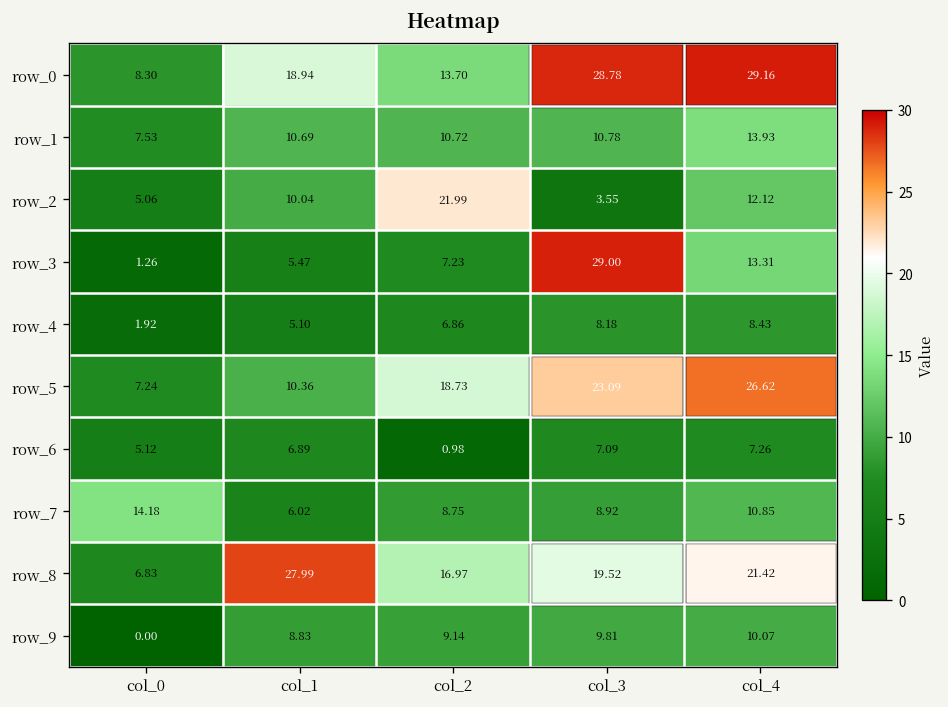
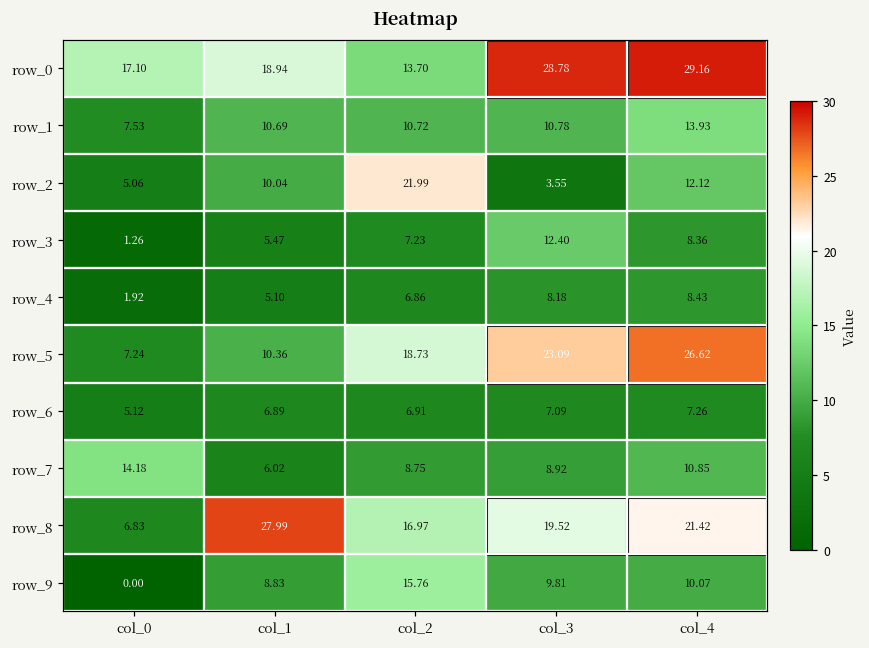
row_0, col_0: 8.30 -> 17.10
row_3, col_3: 29.00 -> 12.40
row_3, col_4: 13.31 -> 8.36
row_6, col_2: 0.98 -> 6.91
row_9, col_2: 9.14 -> 15.76
